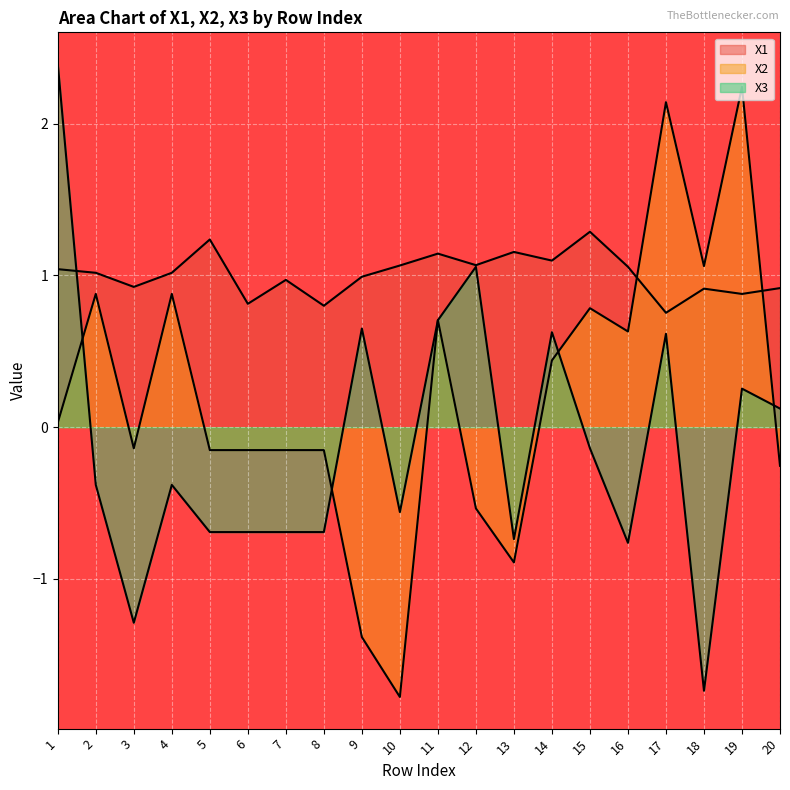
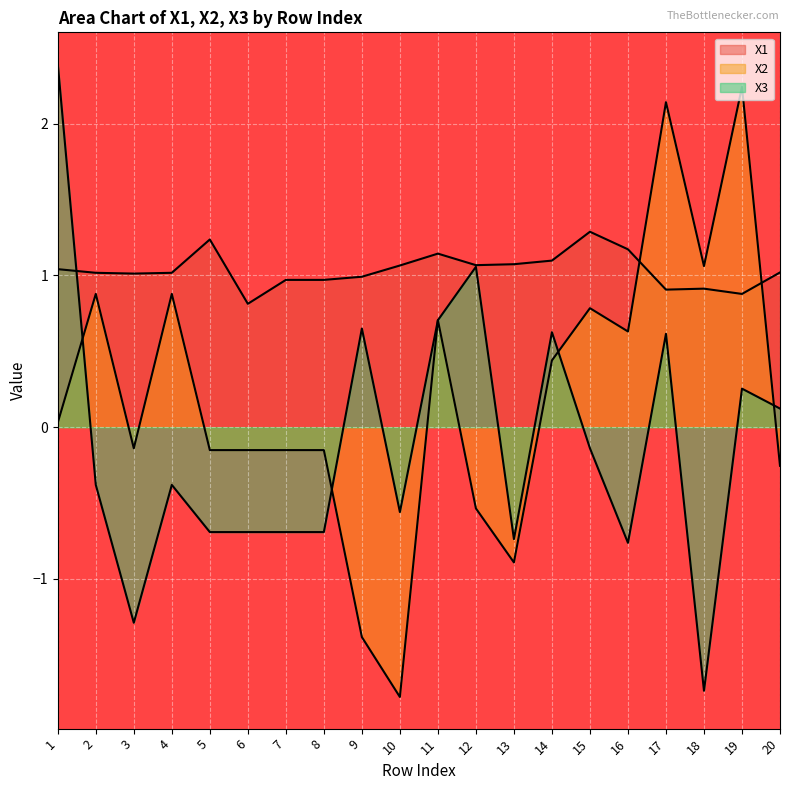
X1, 3: 0.92 -> 1.01
X1, 8: 0.80 -> 0.97
X1, 13: 1.16 -> 1.07
X1, 16: 1.06 -> 1.17
X1, 17: 0.75 -> 0.91
X1, 20: 0.92 -> 1.02
